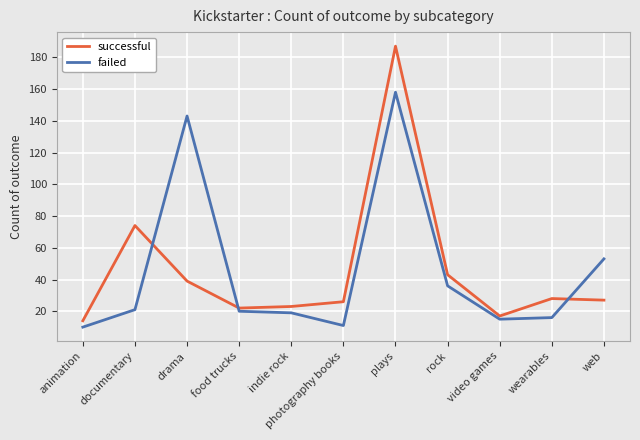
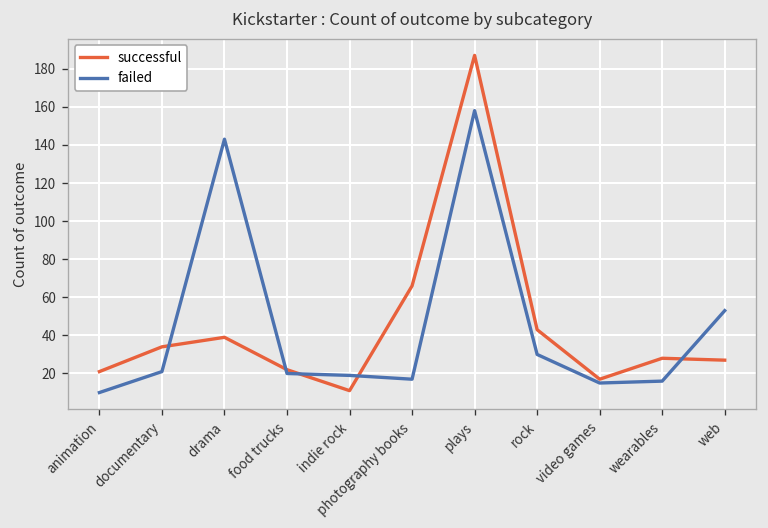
successful, animation: 14 -> 21
successful, documentary: 74 -> 34
successful, indie rock: 23 -> 11
successful, photography books: 26 -> 66
failed, photography books: 11 -> 17
failed, rock: 36 -> 30
